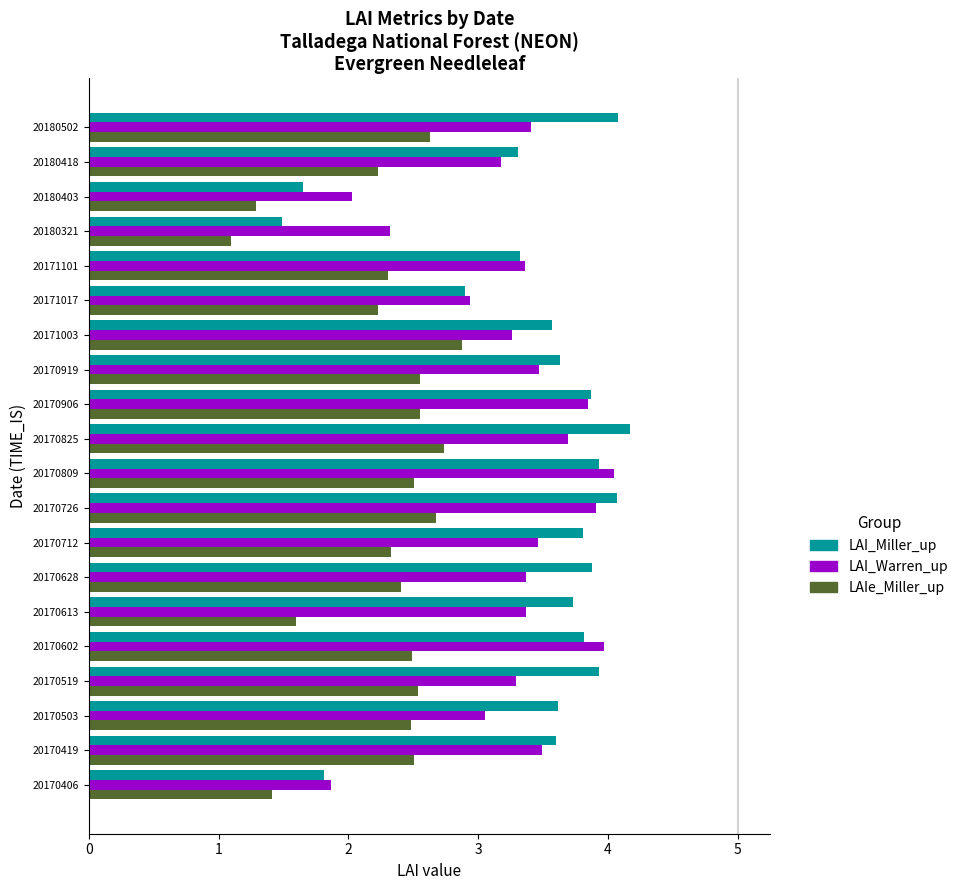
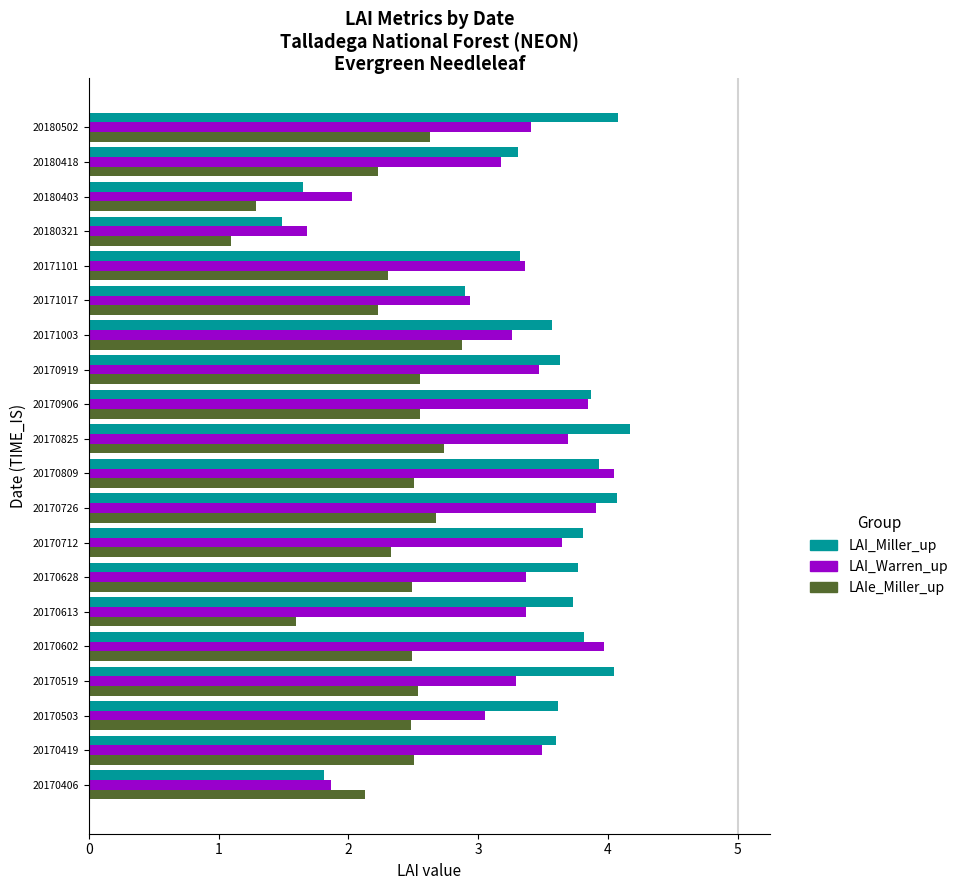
LAI_Warren_up, 20180321: 2.32 -> 1.68
LAI_Warren_up, 20170712: 3.46 -> 3.65
LAI_Miller_up, 20170628: 3.88 -> 3.77
LAIe_Miller_up, 20170628: 2.41 -> 2.49
LAI_Miller_up, 20170519: 3.93 -> 4.05
LAIe_Miller_up, 20170406: 1.41 -> 2.13
